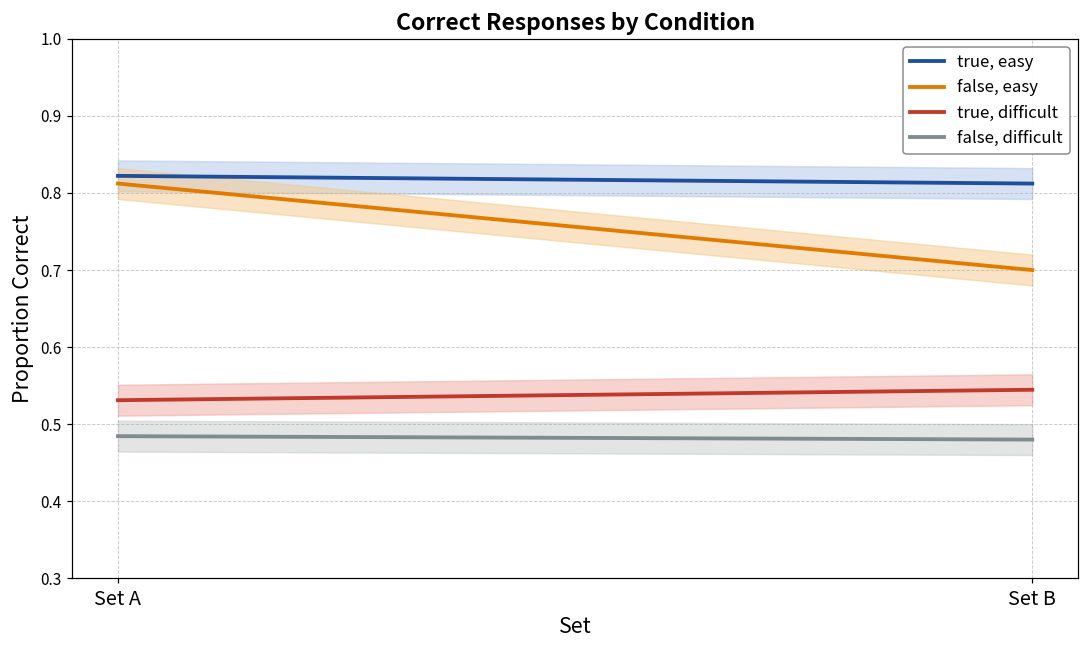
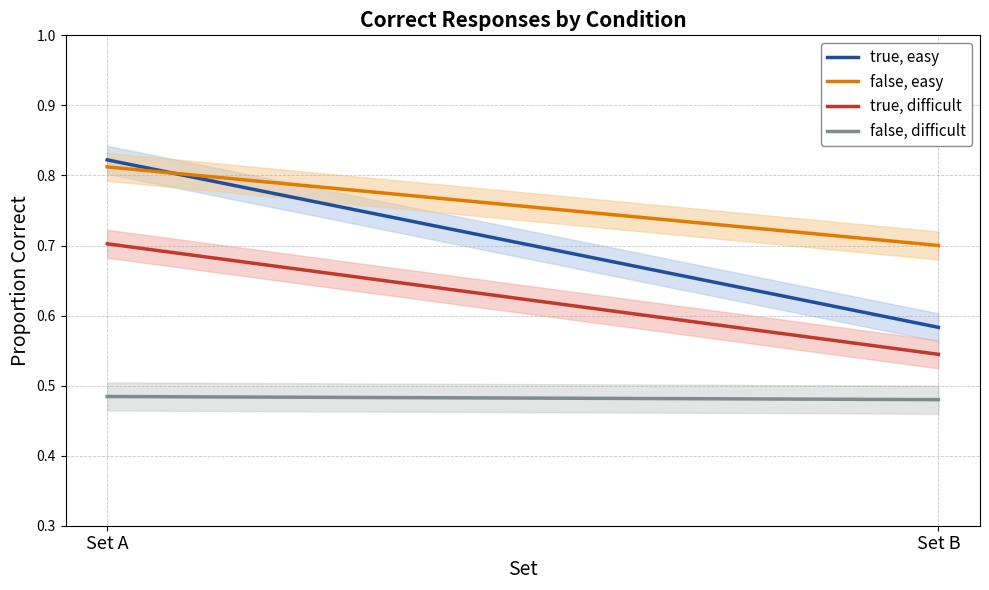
true, difficult, Set A: 0.53 -> 0.70
true, easy, Set B: 0.81 -> 0.58
